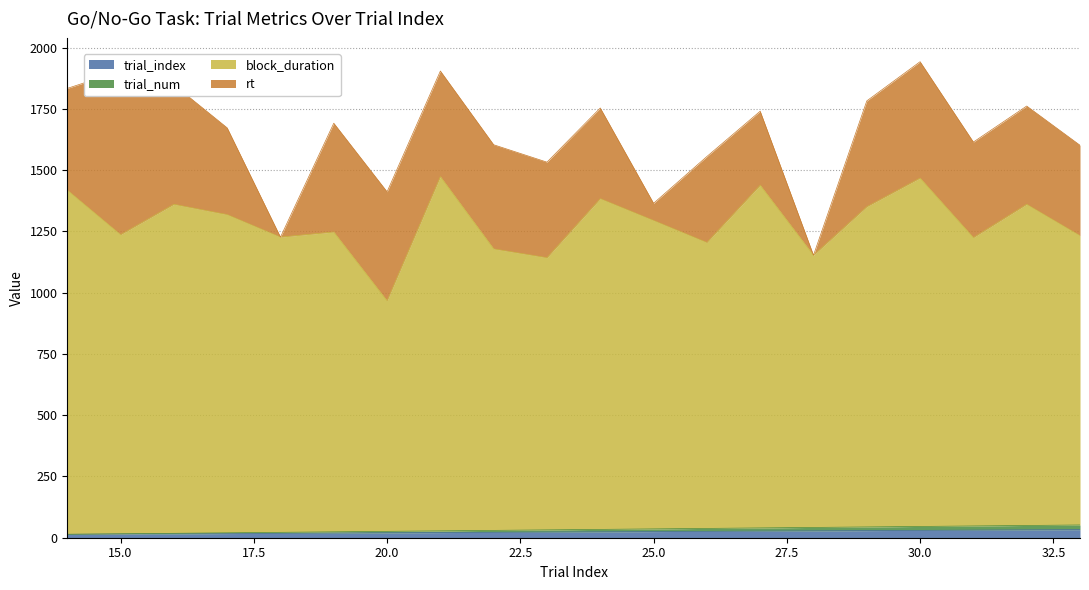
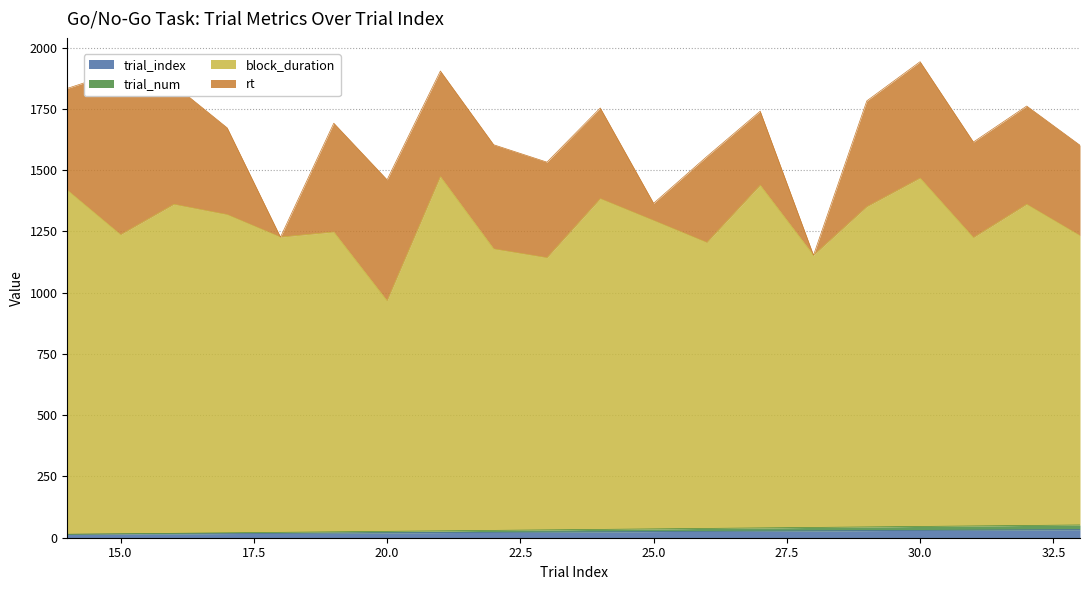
rt, 20.0: 450 -> 490
